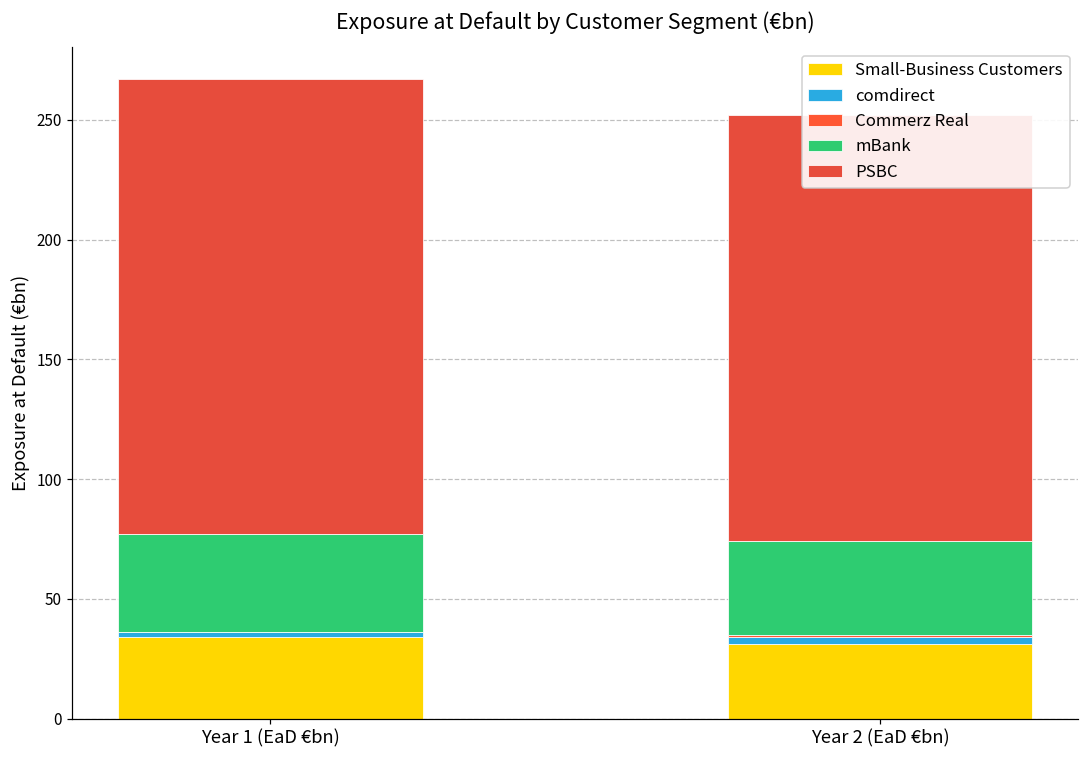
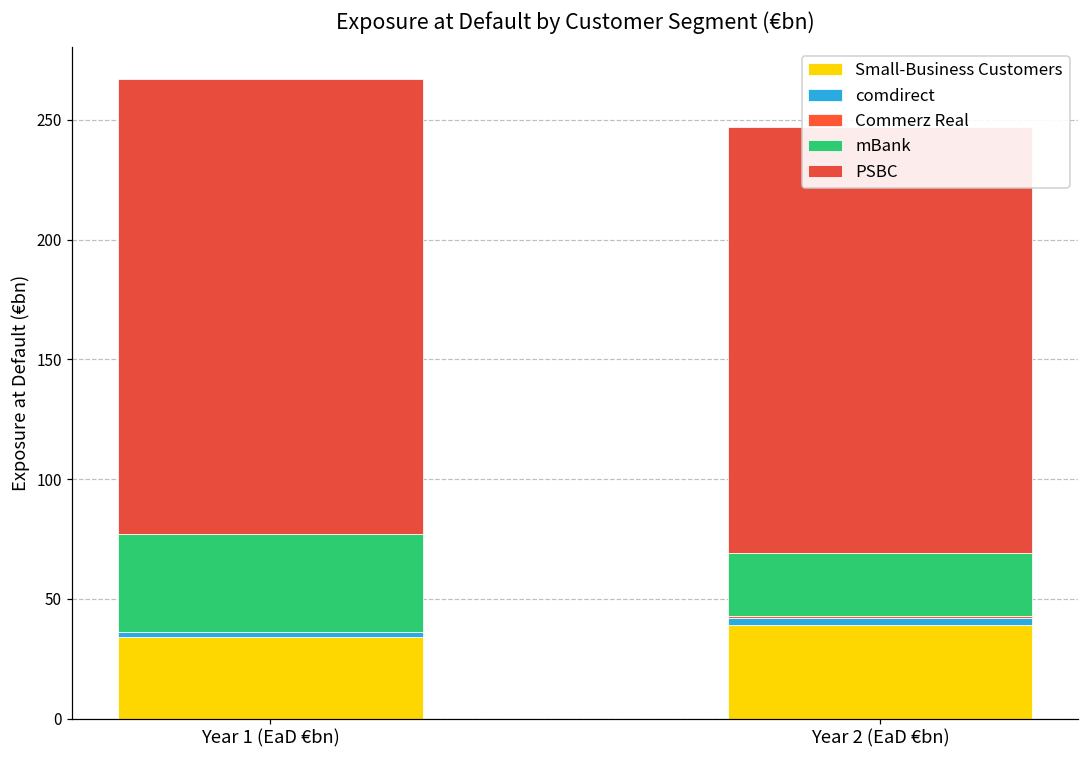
Small-Business Customers, Year 2 (EaD €bn): 31 -> 39
mBank, Year 2 (EaD €bn): 39 -> 26
